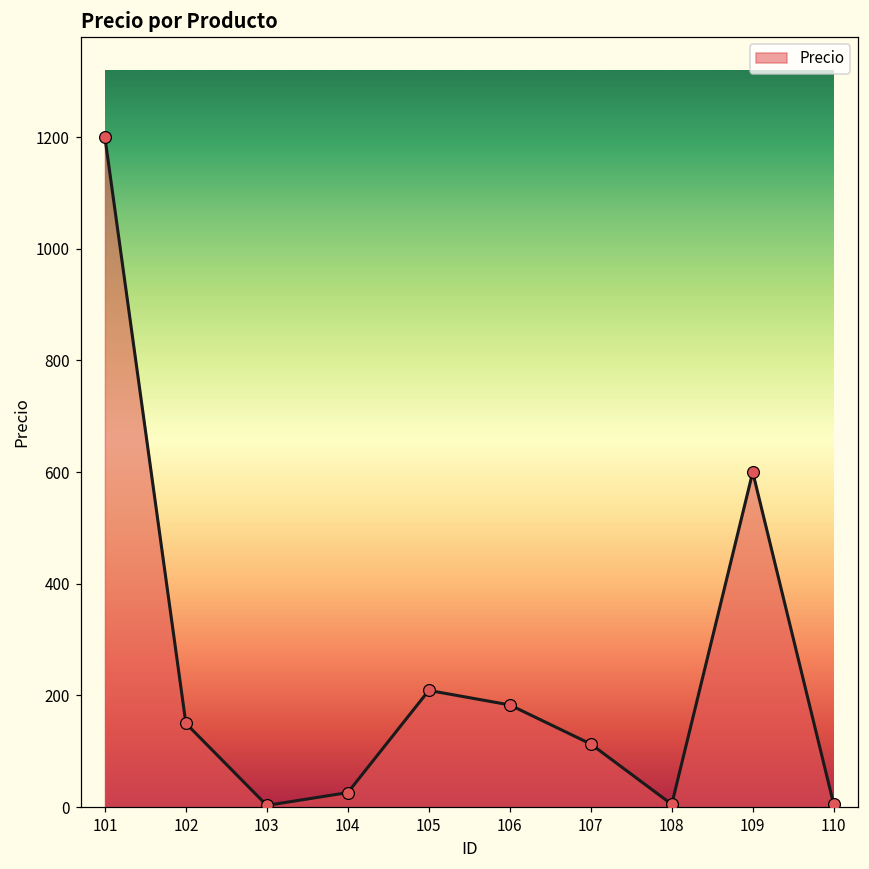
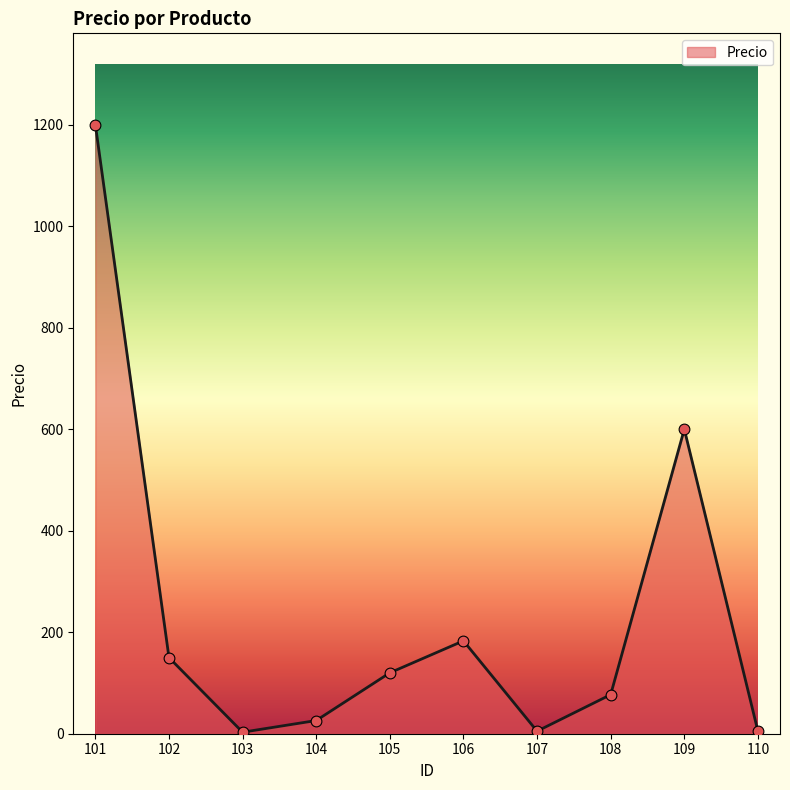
105: 210 -> 120
107: 110 -> 10
108: 10 -> 80
